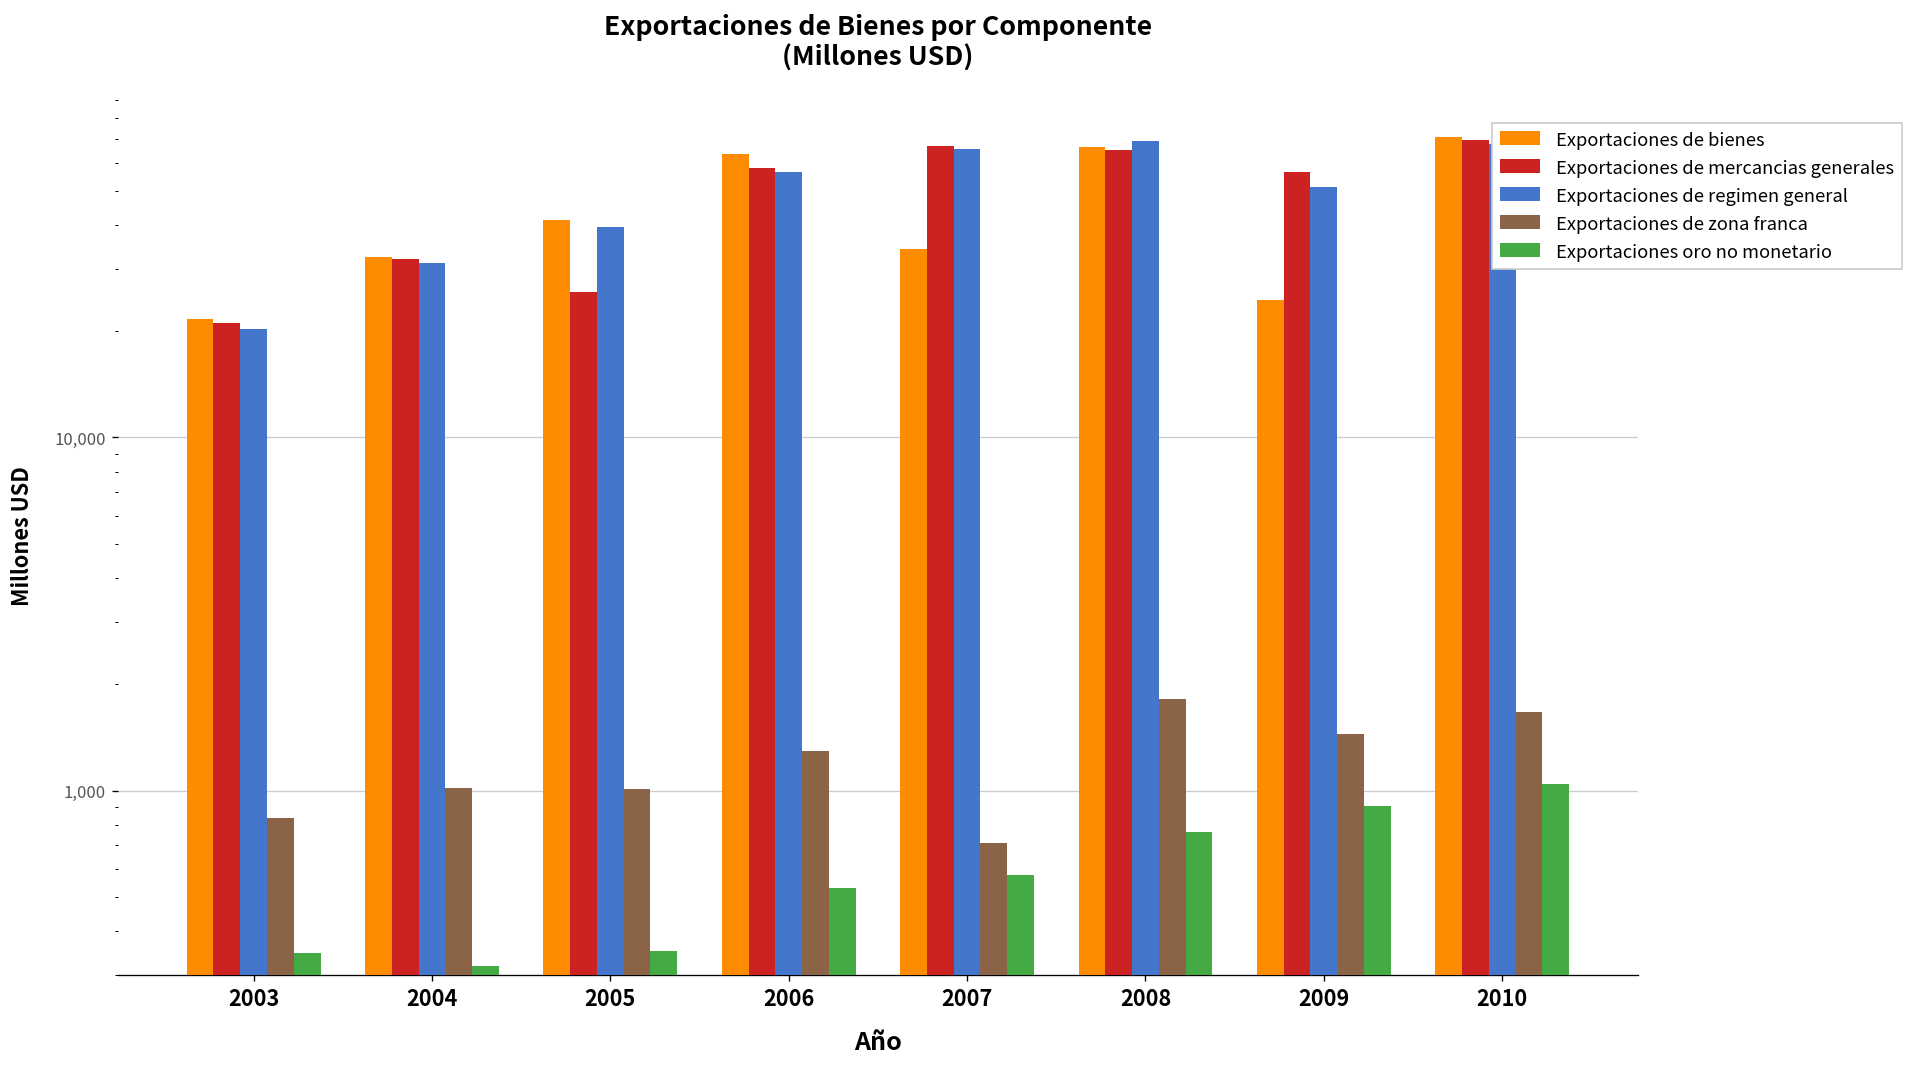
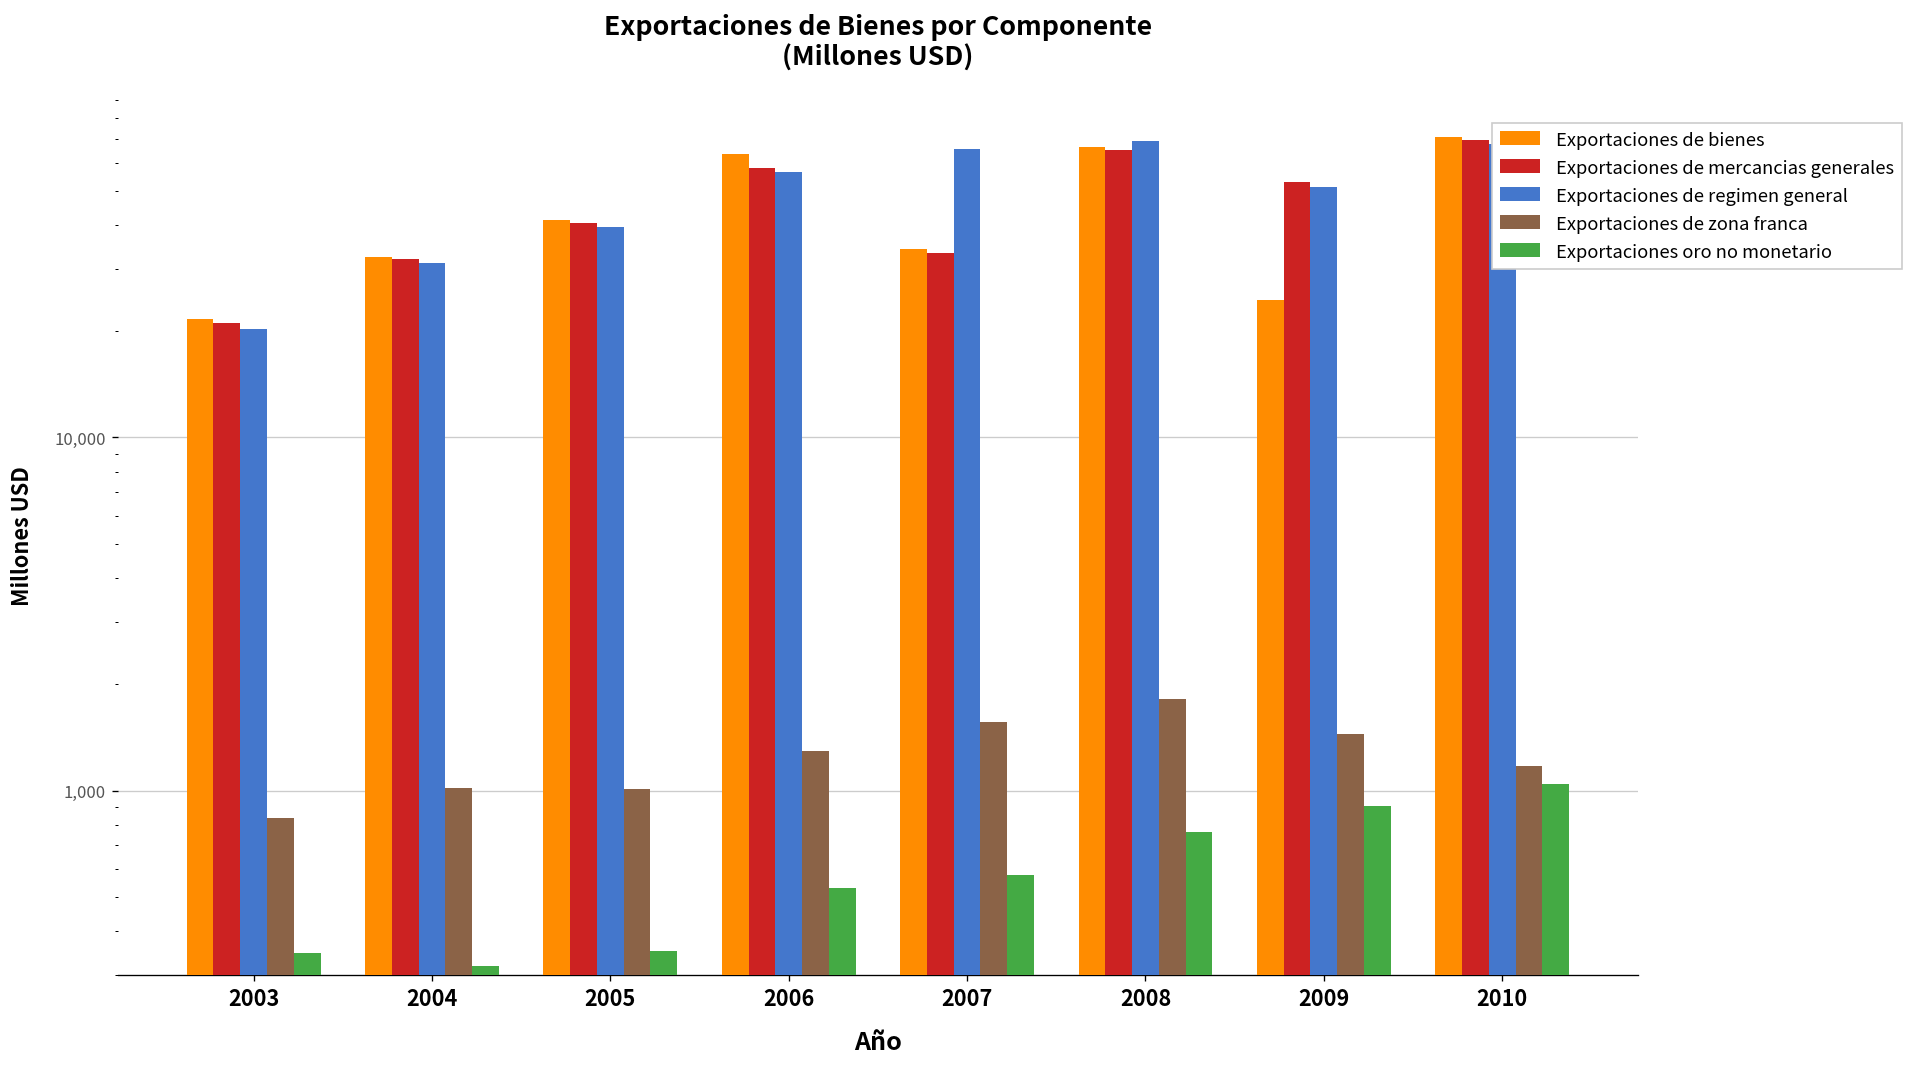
Exportaciones de mercancias generales, 2005: 26,000 -> 41,000
Exportaciones de mercancias generales, 2007: 67,000 -> 33,000
Exportaciones de zona franca, 2007: 710 -> 1,600
Exportaciones de mercancias generales, 2009: 56,000 -> 53,000
Exportaciones de zona franca, 2010: 1,700 -> 1,180
